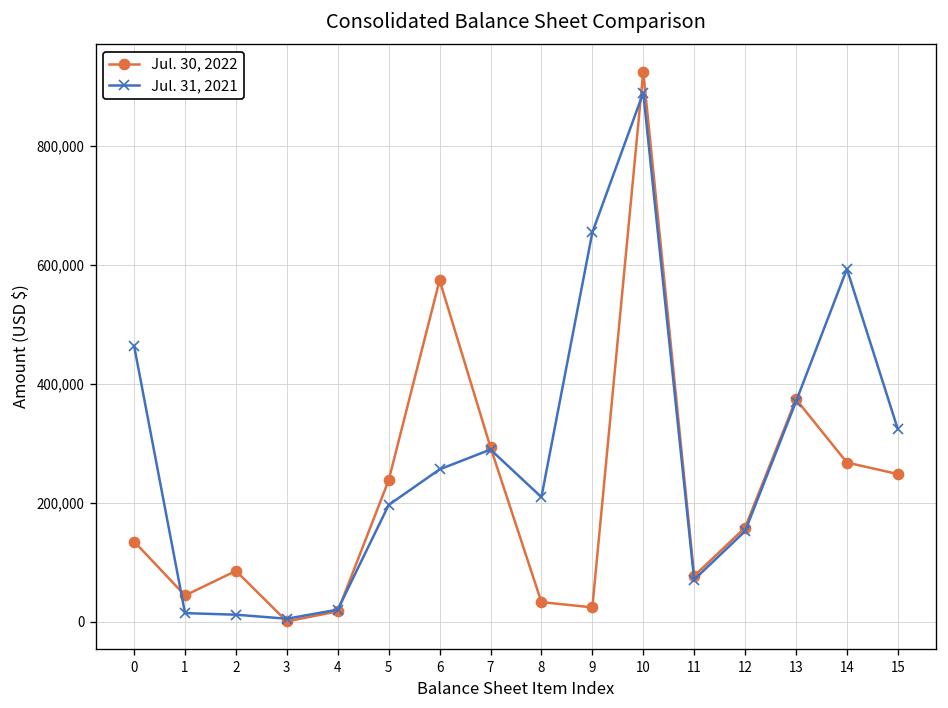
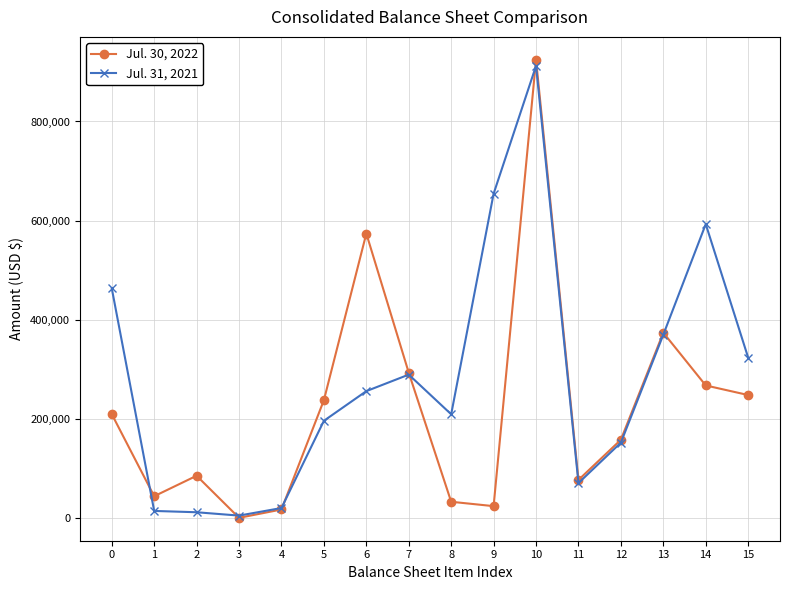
Jul. 30, 2022, 0: 130,000 -> 210,000
Jul. 31, 2021, 10: 890,000 -> 910,000
